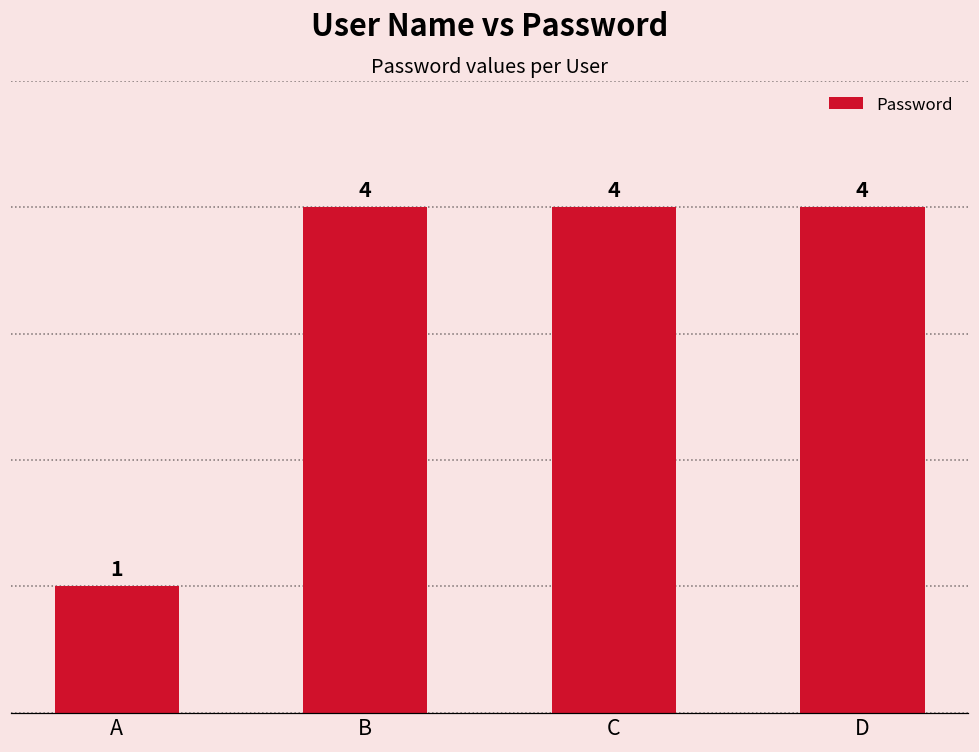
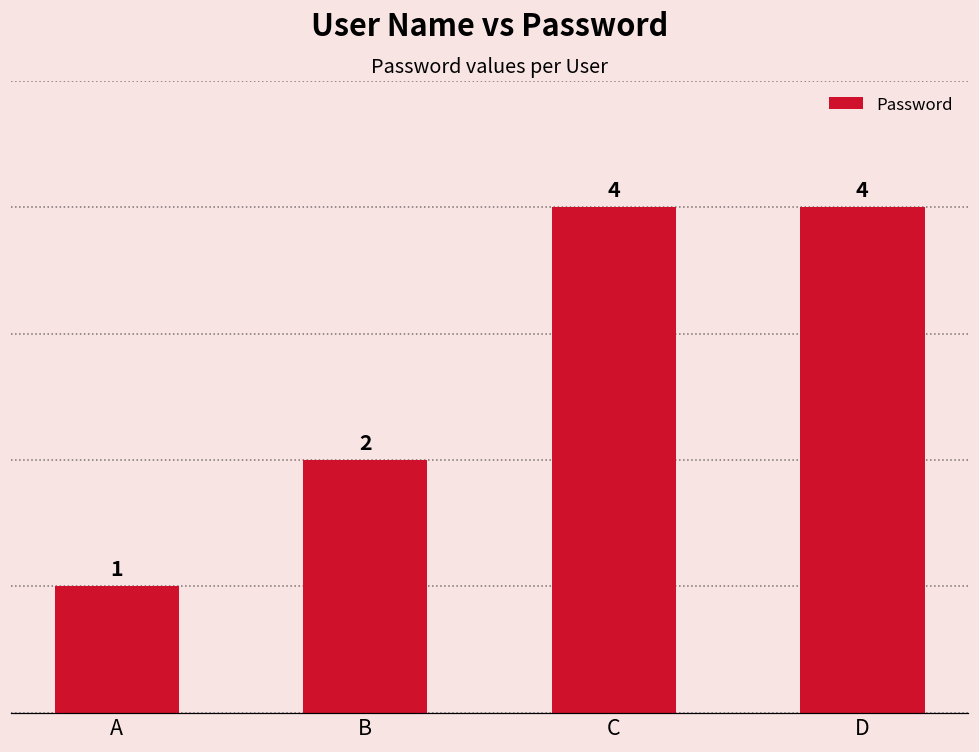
B: 4 -> 2
